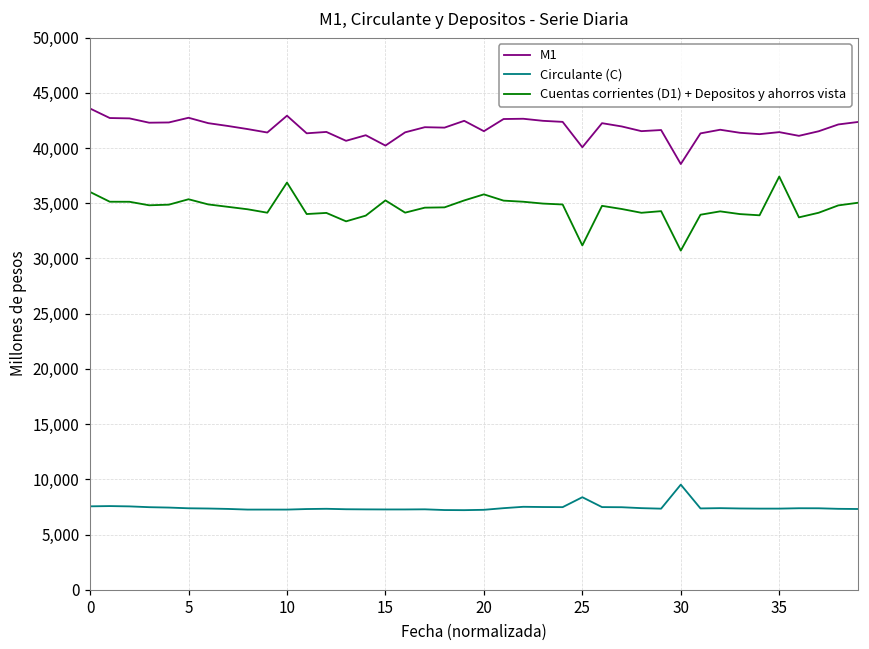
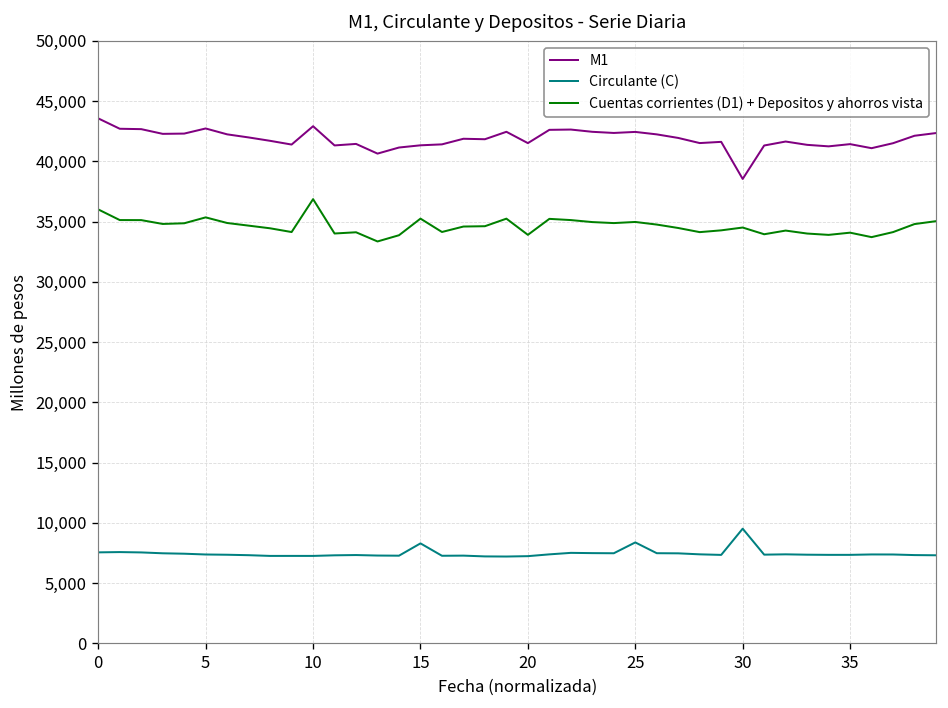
M1, 15: 40,200 -> 41,300
Circulante (C), 15: 7,300 -> 8,300
Cuentas corrientes (D1) + Depositos y ahorros vista, 20: 35,800 -> 33,900
M1, 25: 40,100 -> 42,400
Cuentas corrientes (D1) + Depositos y ahorros vista, 25: 31,200 -> 35,000
Cuentas corrientes (D1) + Depositos y ahorros vista, 30: 30,700 -> 34,500
Cuentas corrientes (D1) + Depositos y ahorros vista, 35: 37,400 -> 34,100
